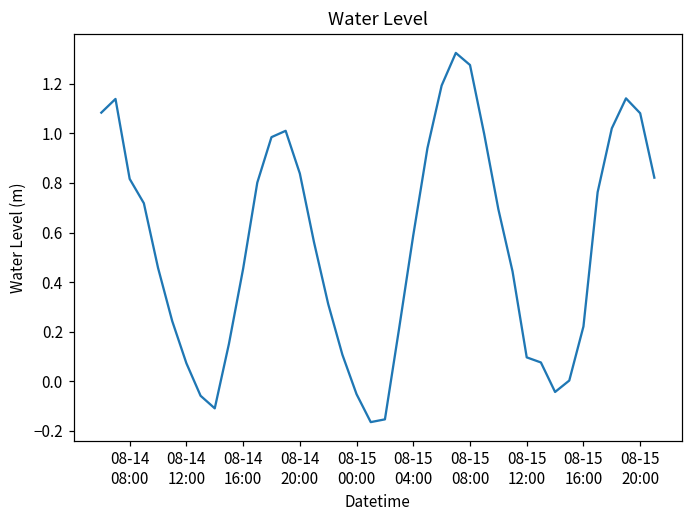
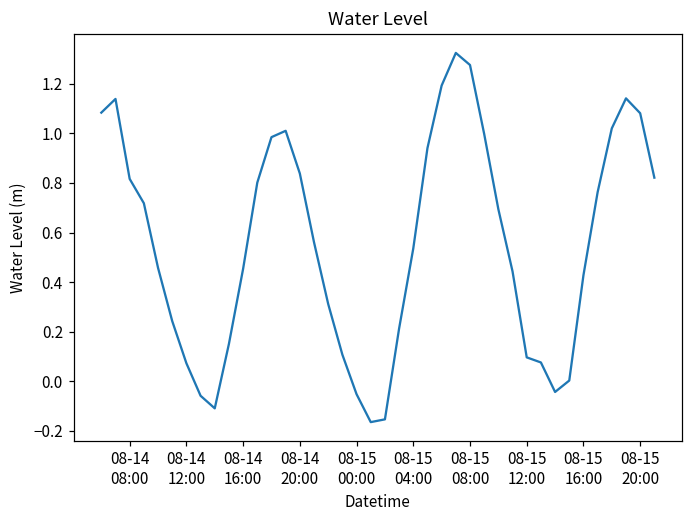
08-15 04:00: 0.59 -> 0.54
08-15 16:00: 0.22 -> 0.43
